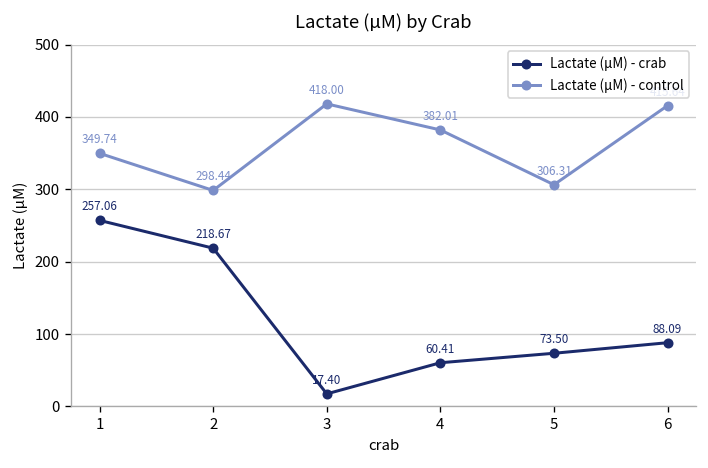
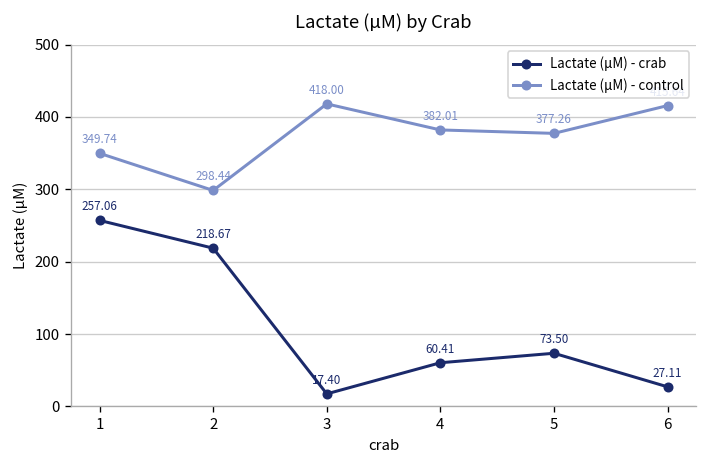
Lactate (µM) - control, 5: 306.31 -> 377.26
Lactate (µM) - crab, 6: 88.09 -> 27.11
